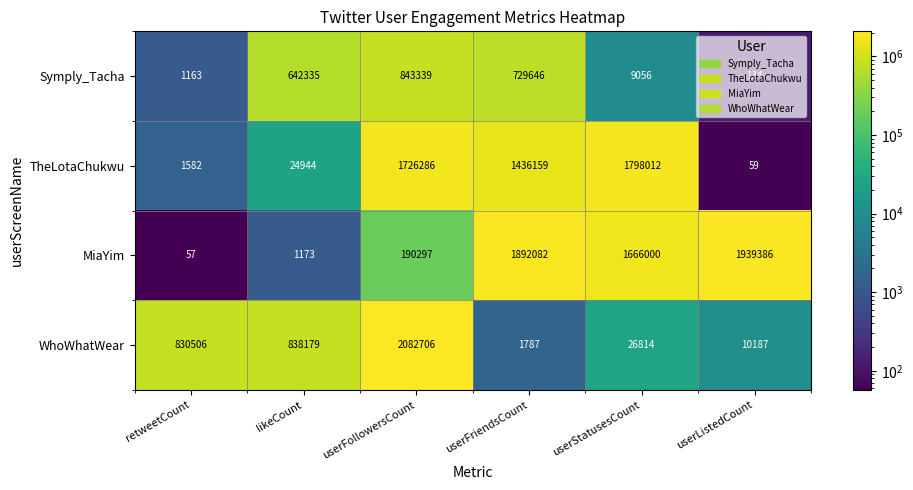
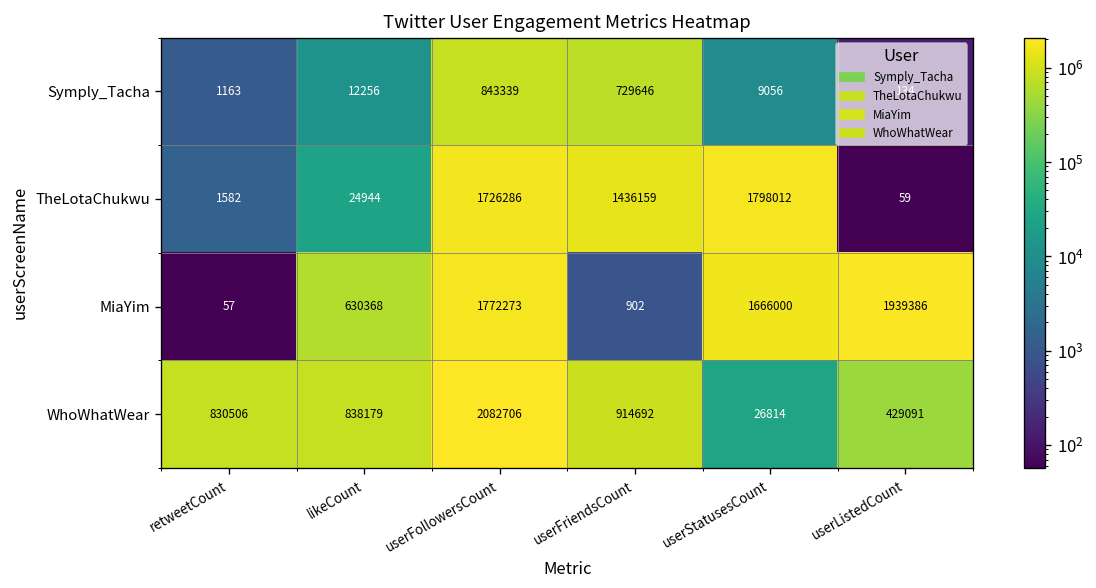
Symply_Tacha, likeCount: 642335 -> 12256
MiaYim, likeCount: 1173 -> 630368
MiaYim, userFollowersCount: 190297 -> 1772273
MiaYim, userFriendsCount: 1892082 -> 902
WhoWhatWear, userFriendsCount: 1787 -> 914692
WhoWhatWear, userListedCount: 10187 -> 429091
